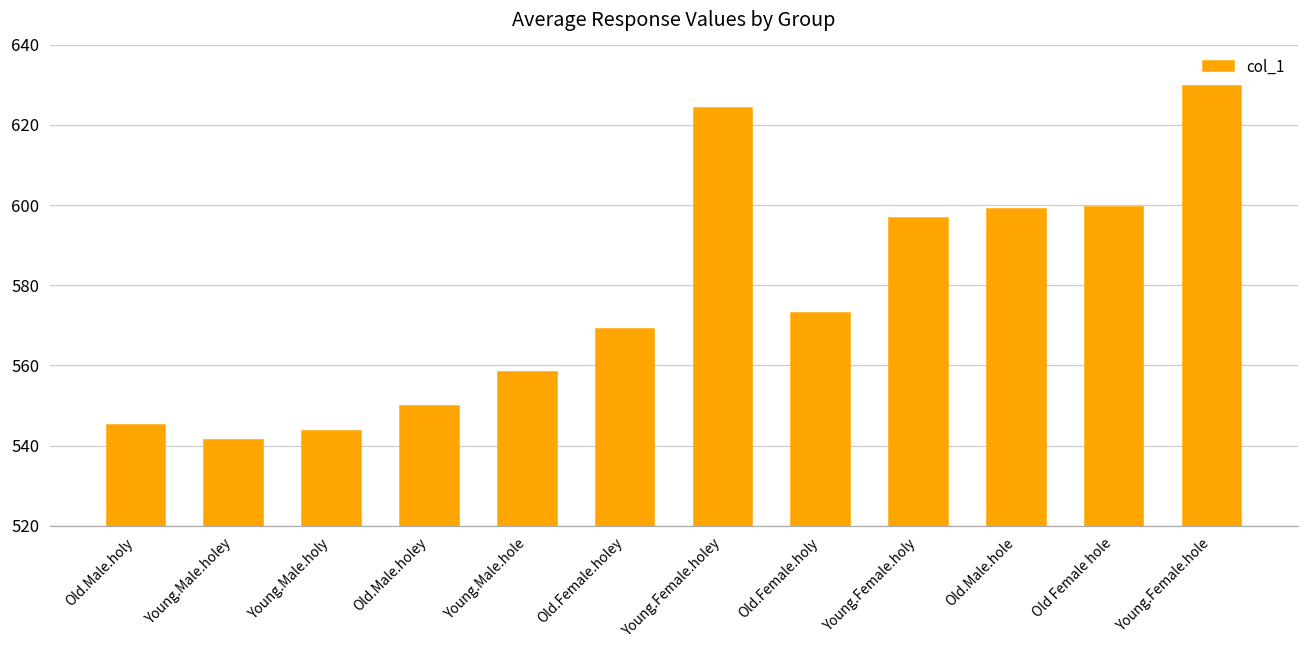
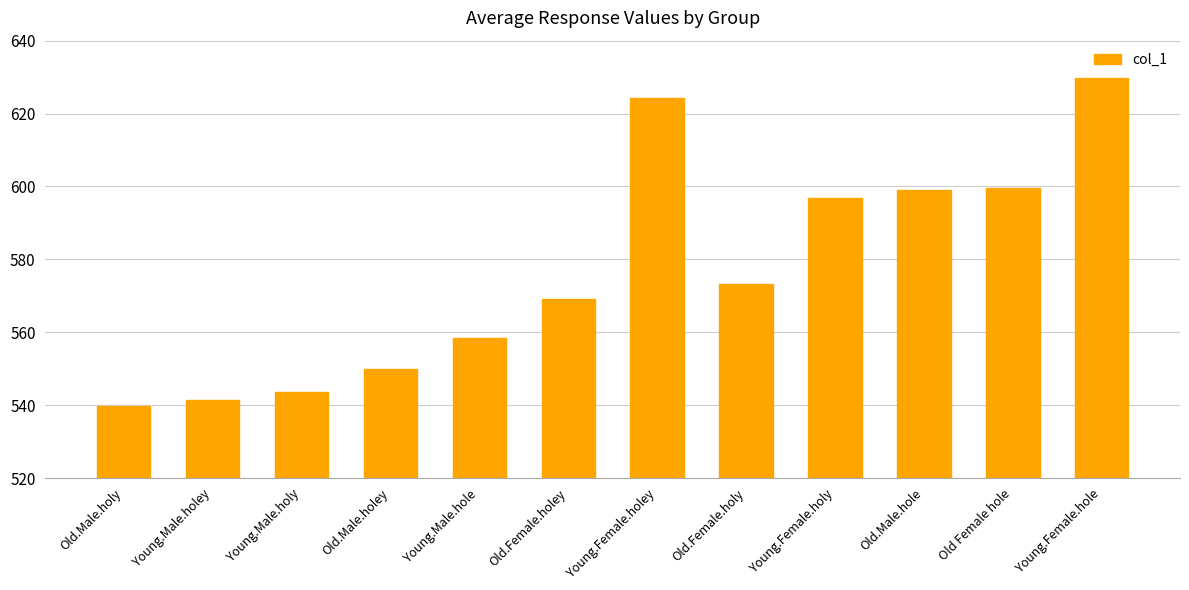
Old.Male.holy: 545 -> 540
